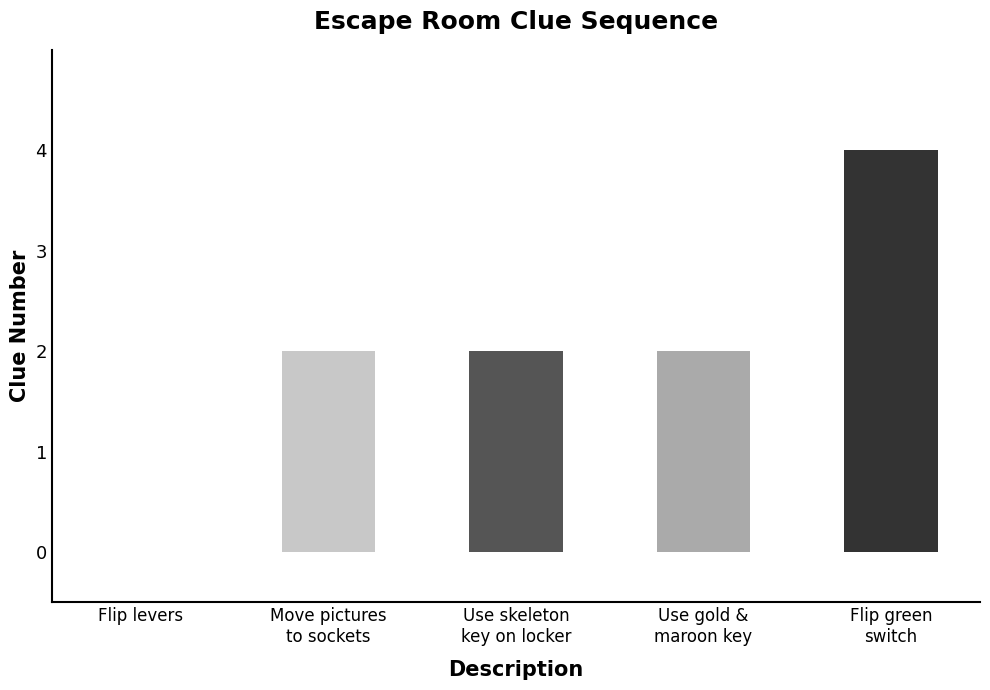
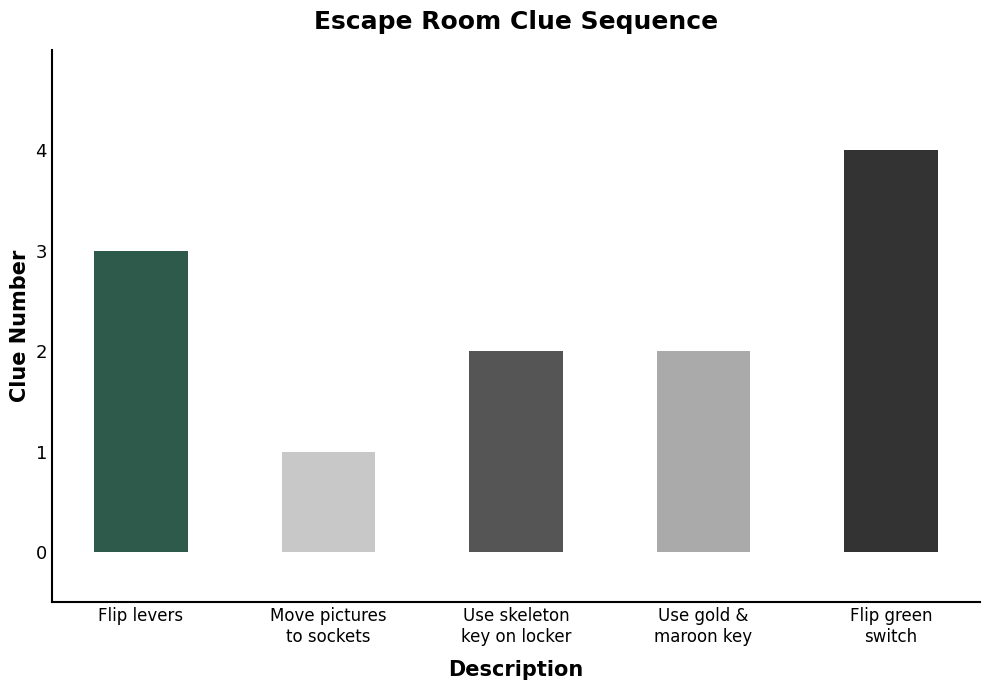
Flip levers: 0 -> 3
Move pictures to sockets: 2 -> 1
